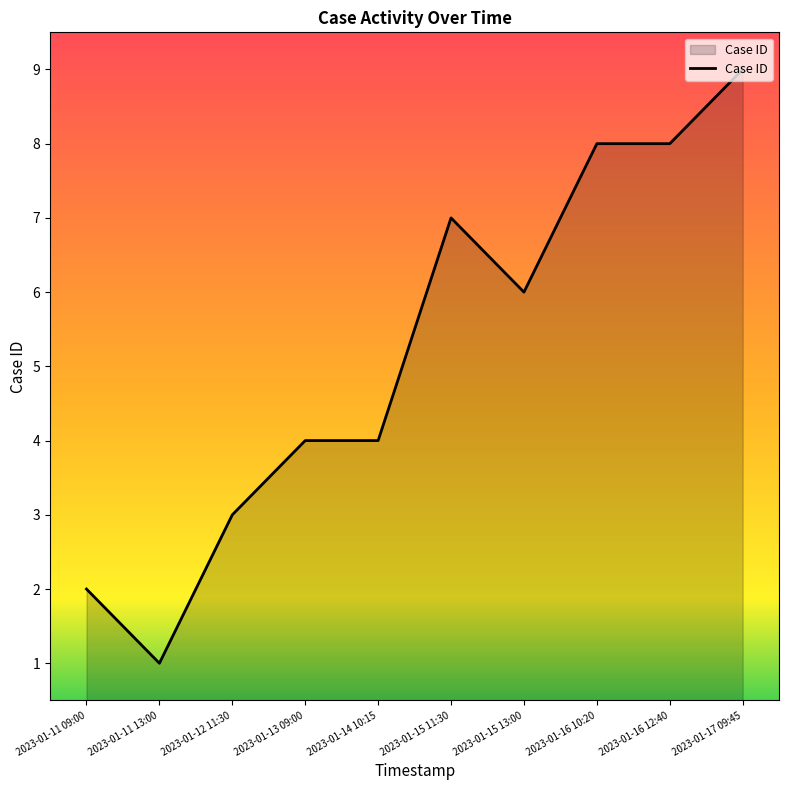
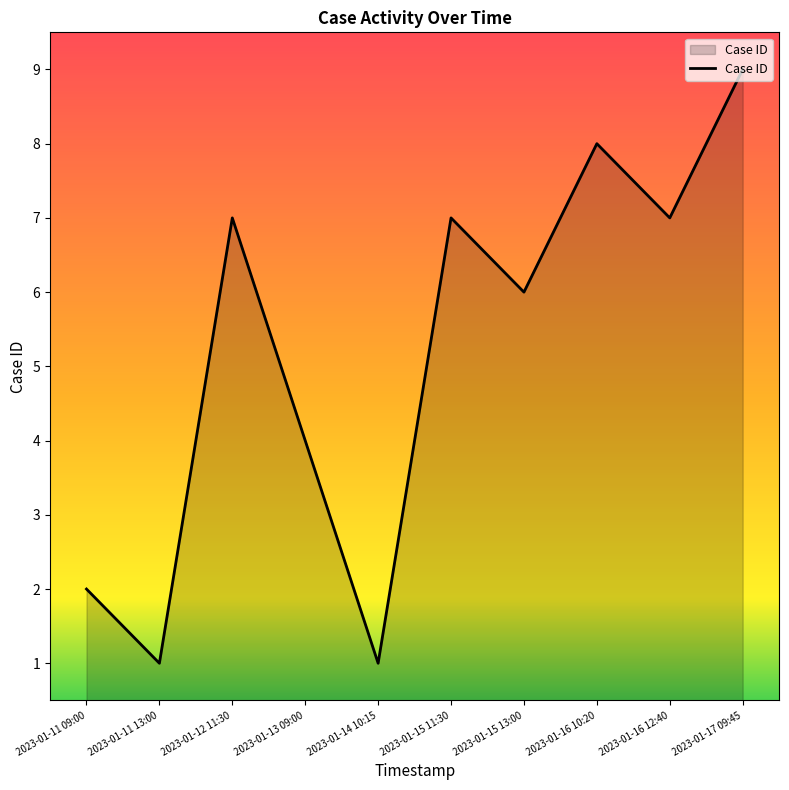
2023-01-12 11:30: 3 -> 7
2023-01-14 10:15: 4 -> 1
2023-01-16 12:40: 8 -> 7
